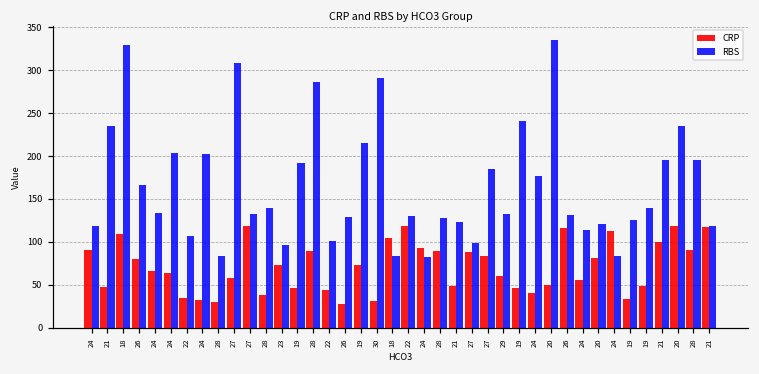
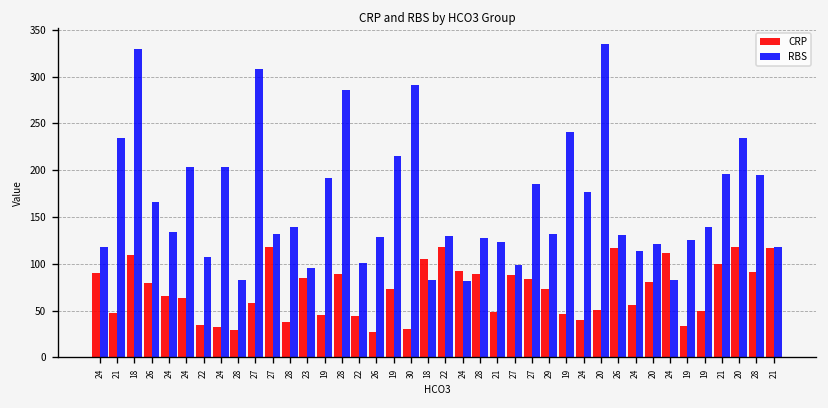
CRP, 23: 70 -> 90
CRP, 29: 60 -> 70
